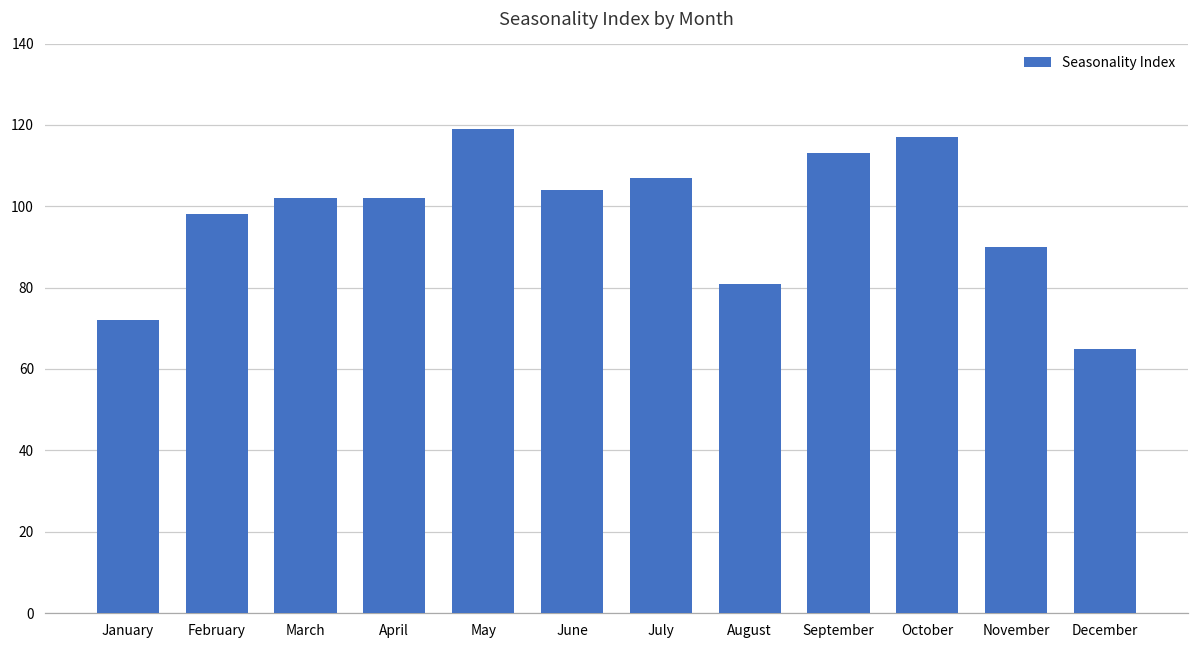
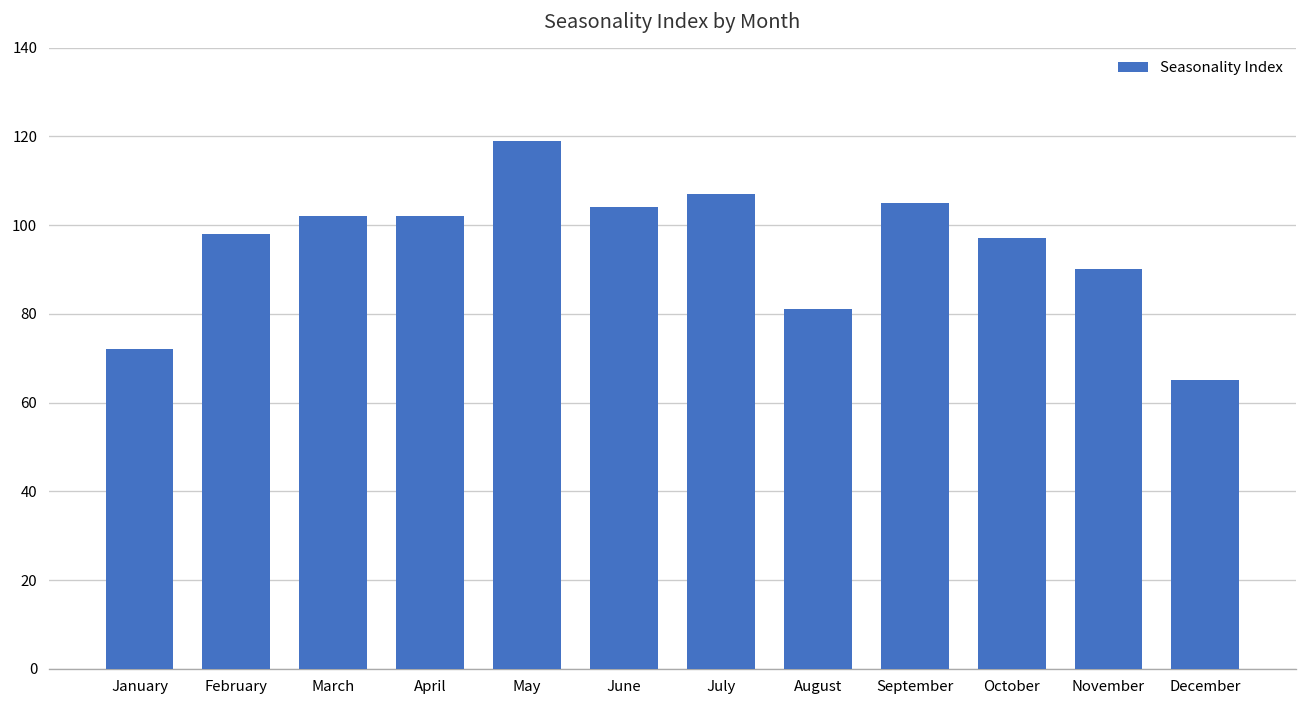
September: 113 -> 105
October: 117 -> 97
